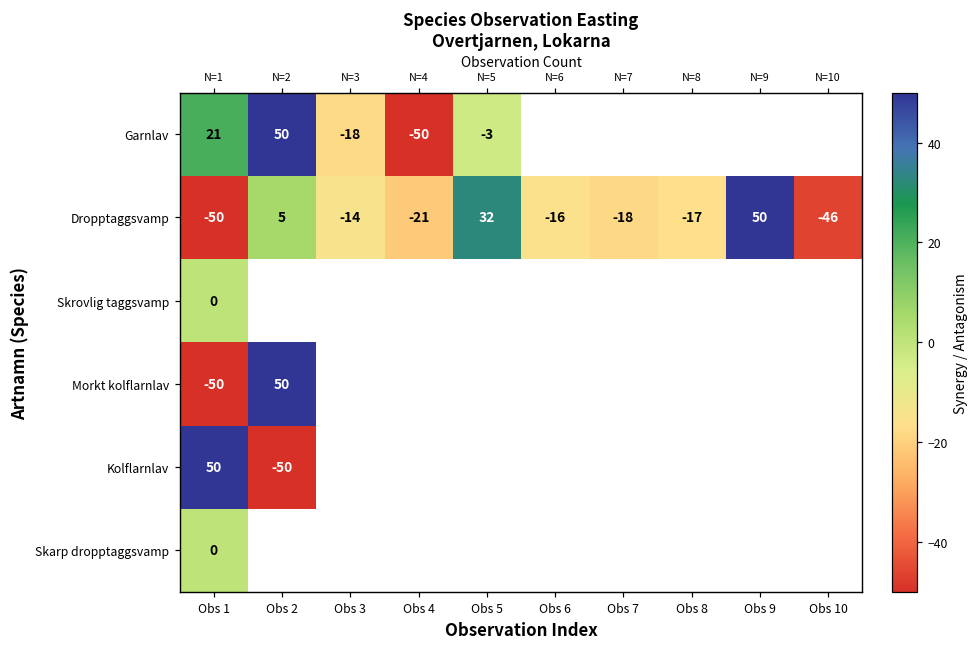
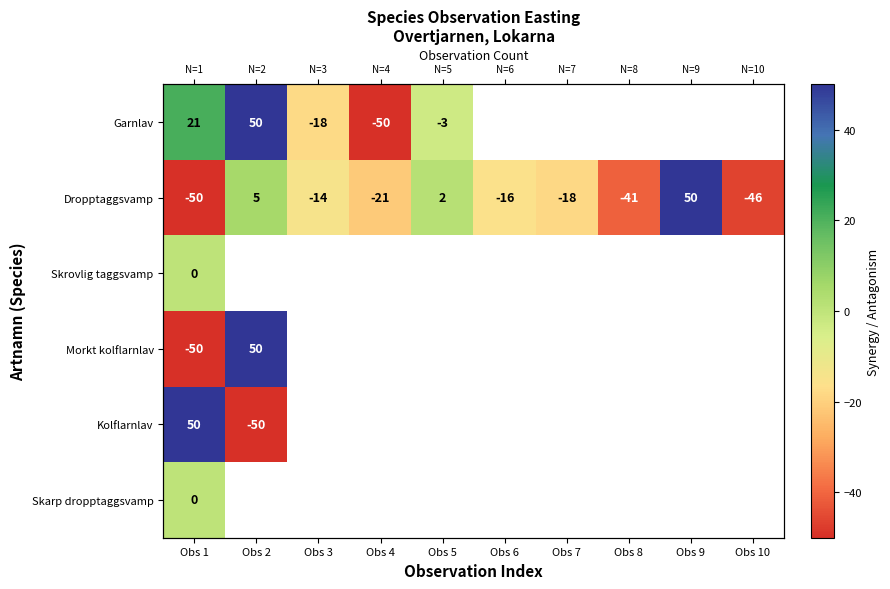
Dropptaggsvamp, Obs 5: 32 -> 2
Dropptaggsvamp, Obs 8: -17 -> -41
